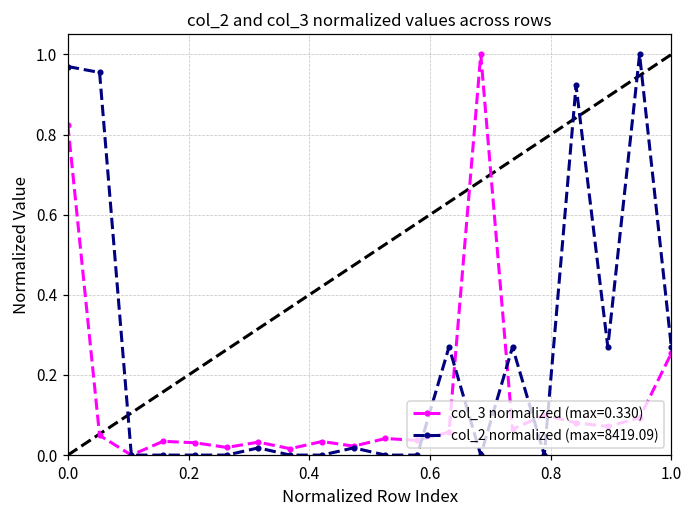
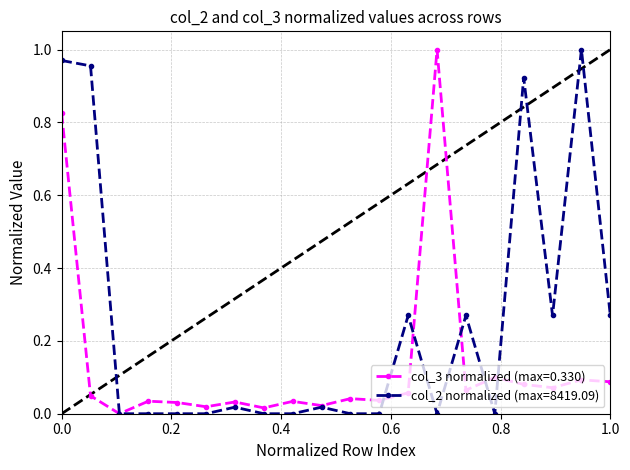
col_3 normalized (max=0.330), 1.0: 0.25 -> 0.09
